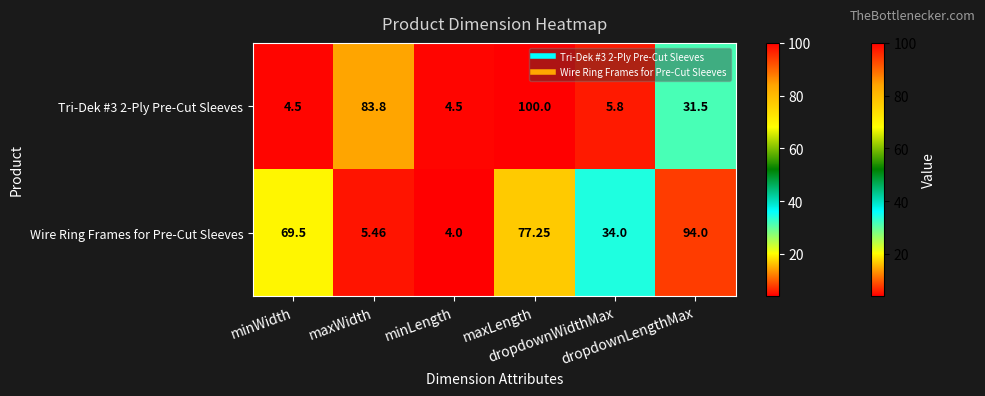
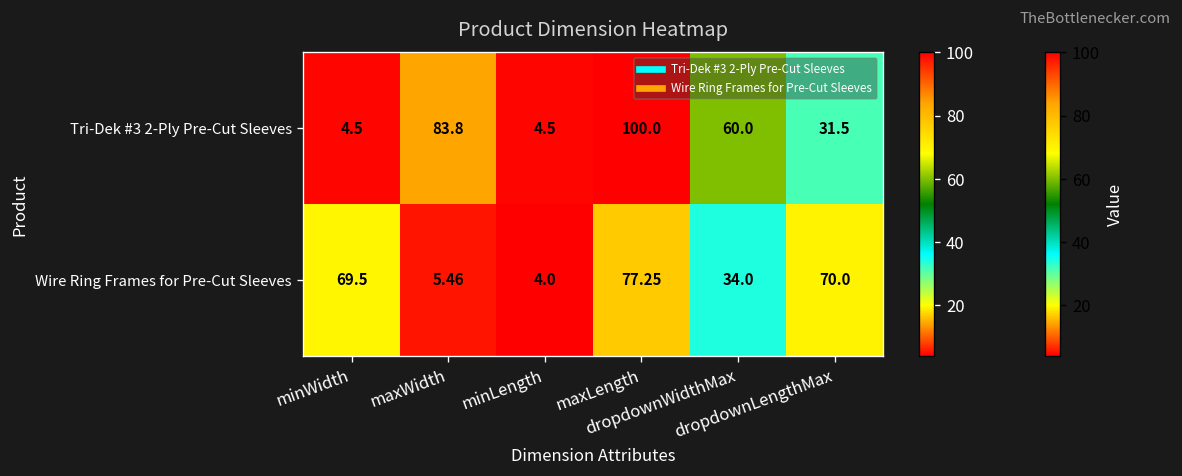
Tri-Dek #3 2-Ply Pre-Cut Sleeves, dropdownWidthMax: 5.8 -> 60.0
Wire Ring Frames for Pre-Cut Sleeves, dropdownLengthMax: 94.0 -> 70.0
